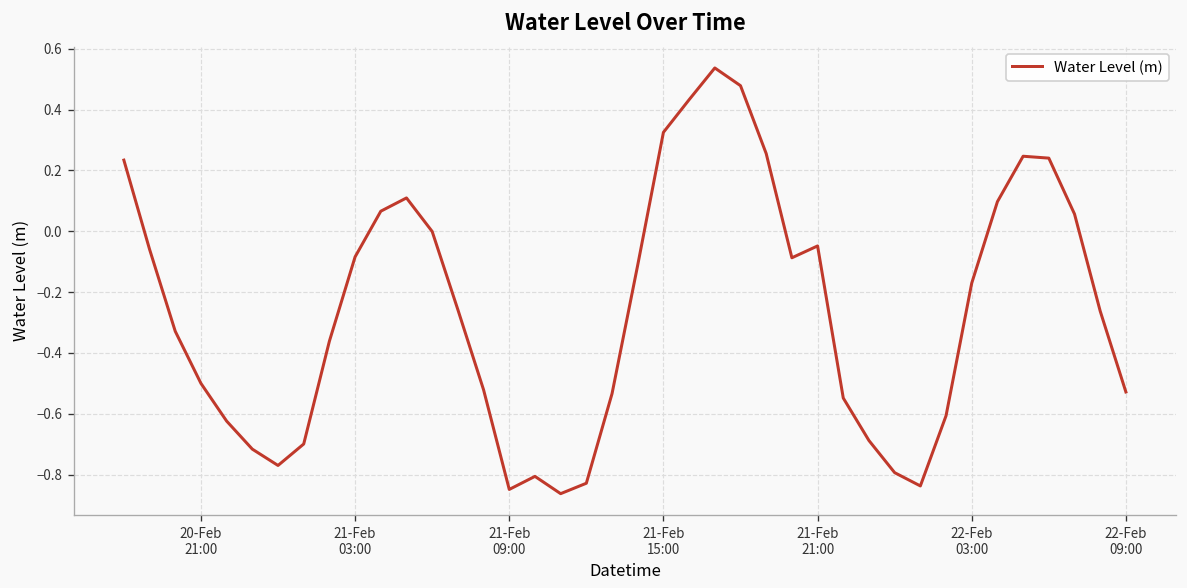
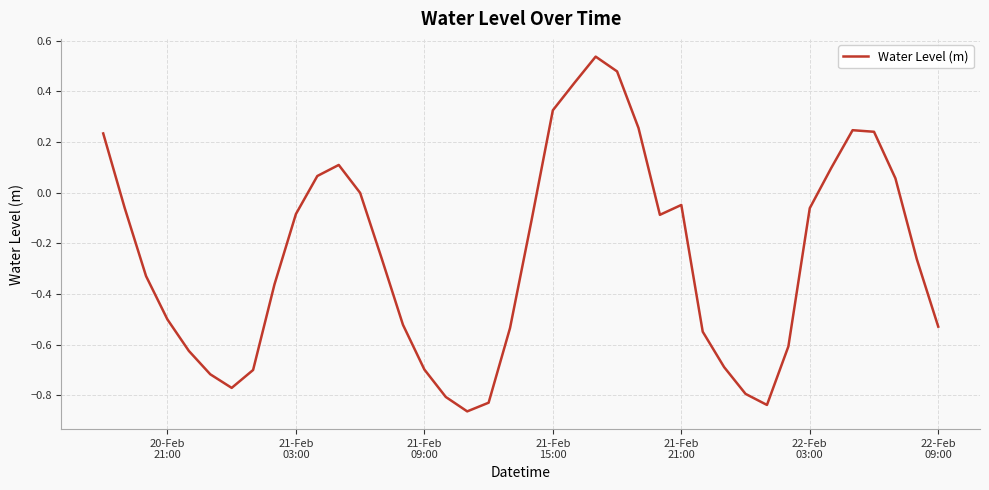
21-Feb 09:00: -0.85 -> -0.70
22-Feb 03:00: -0.17 -> -0.06
